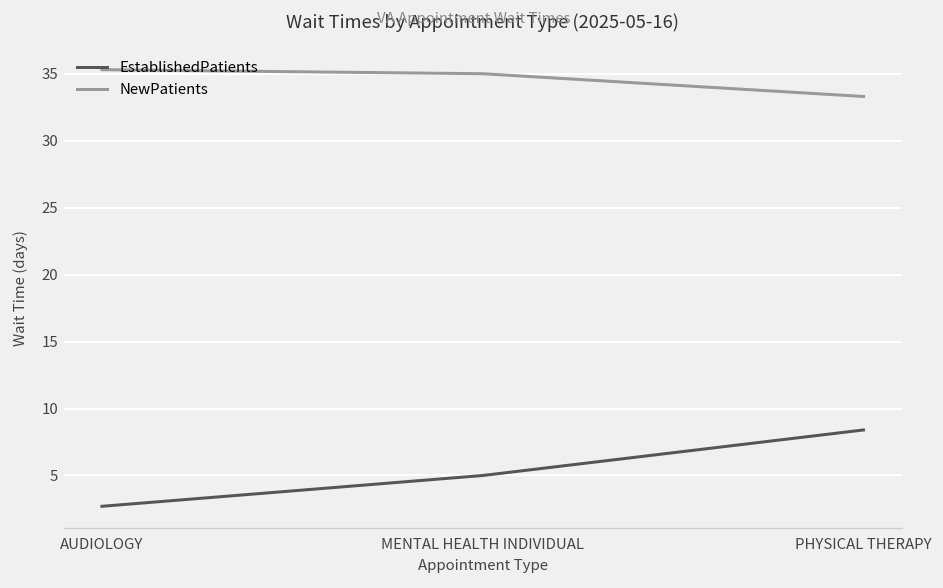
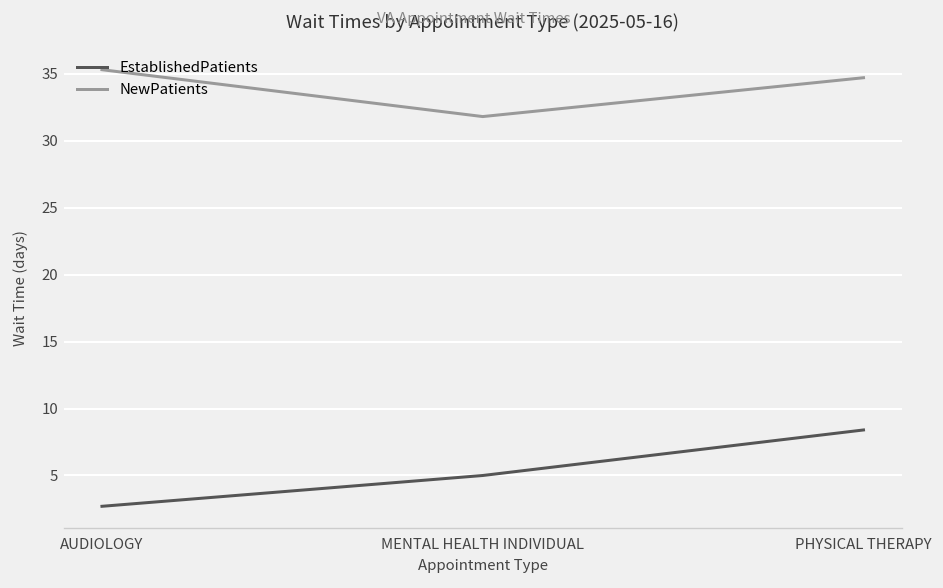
NewPatients, MENTAL HEALTH INDIVIDUAL: 35.0 -> 31.8
NewPatients, PHYSICAL THERAPY: 33.3 -> 34.7
